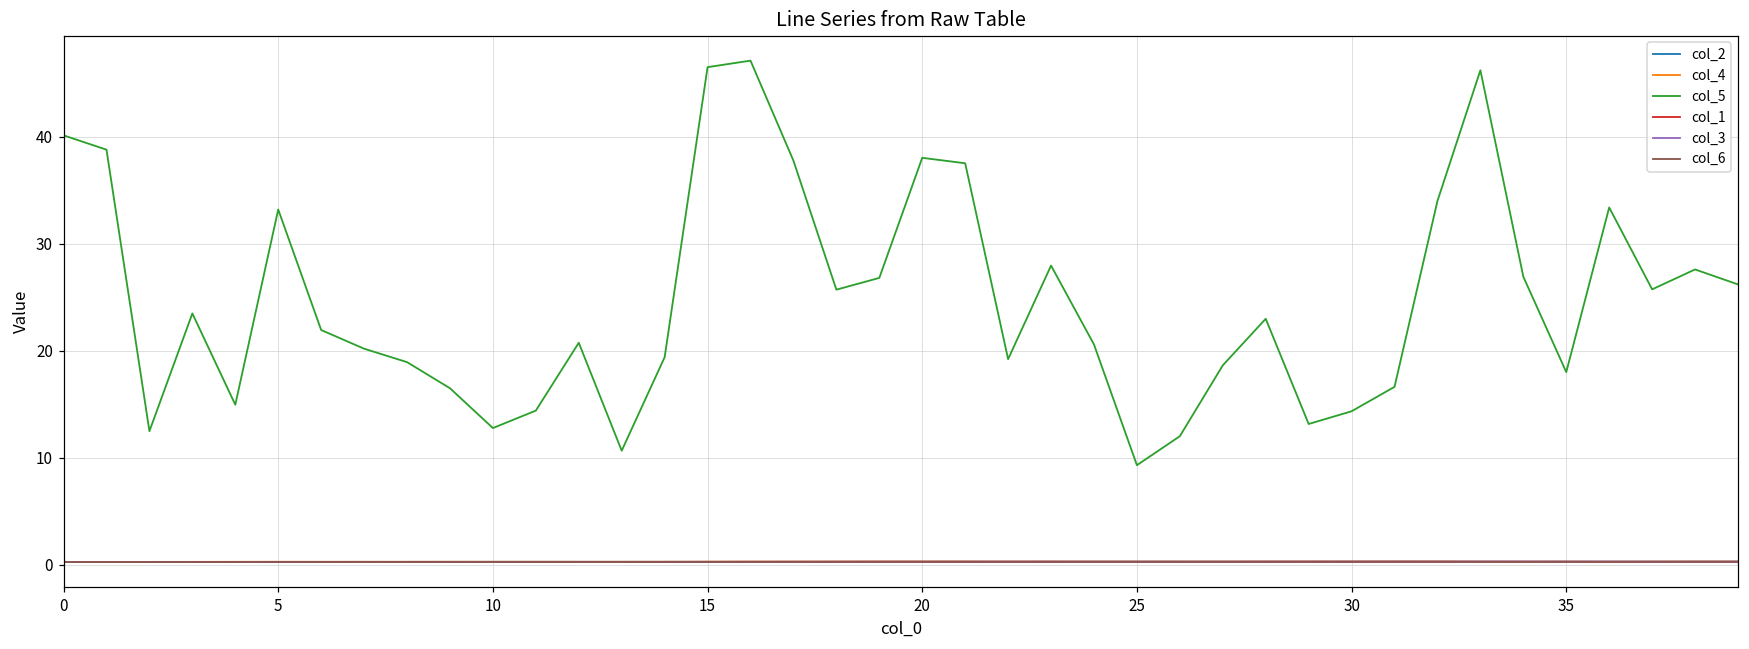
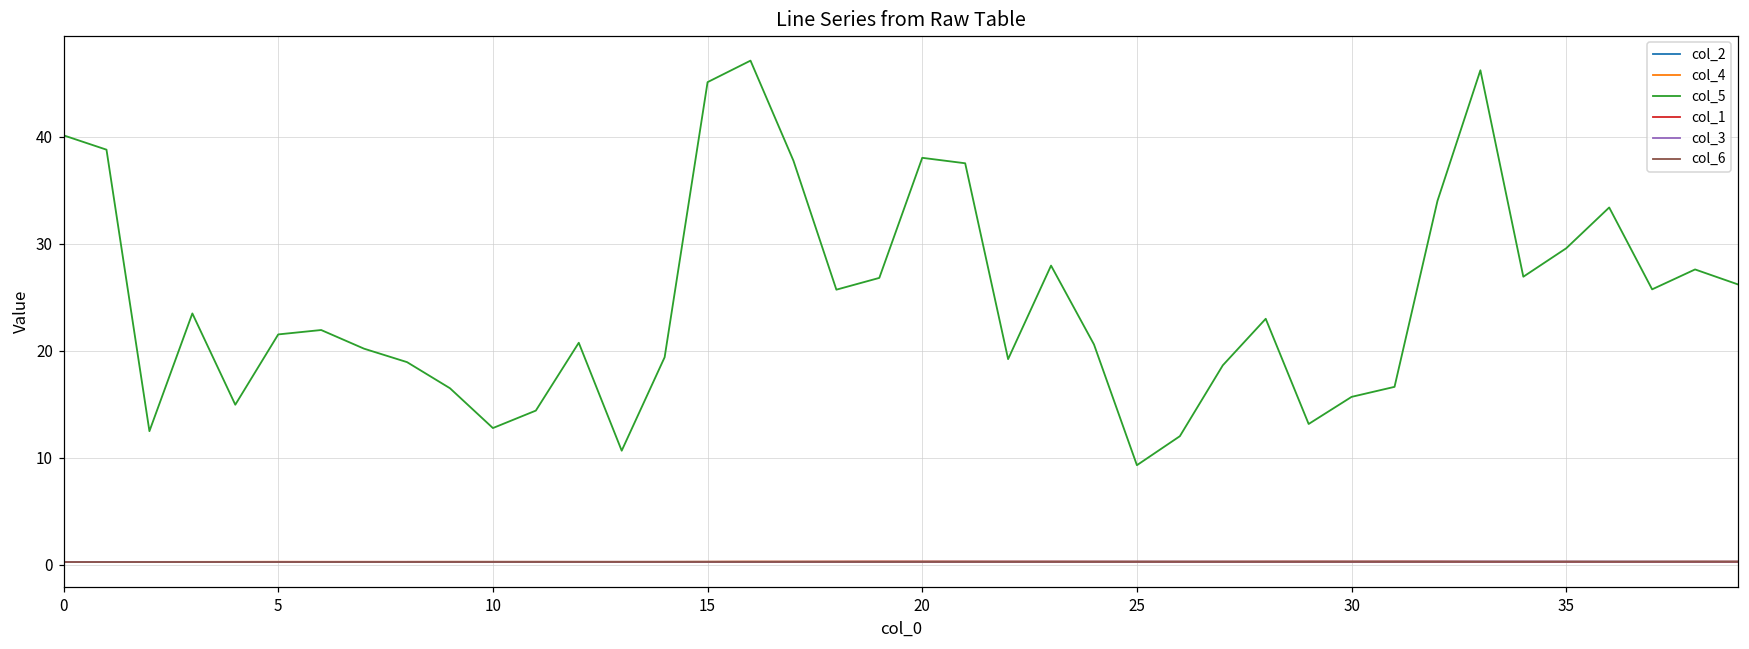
col_5, 5: 33 -> 22
col_5, 15: 47 -> 45
col_5, 30: 14 -> 16
col_5, 35: 18 -> 30
